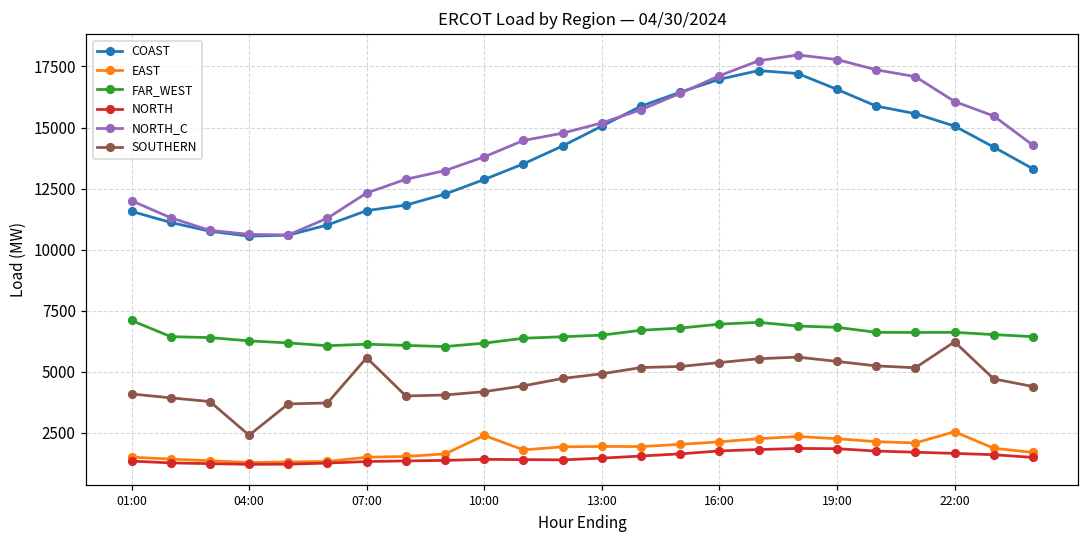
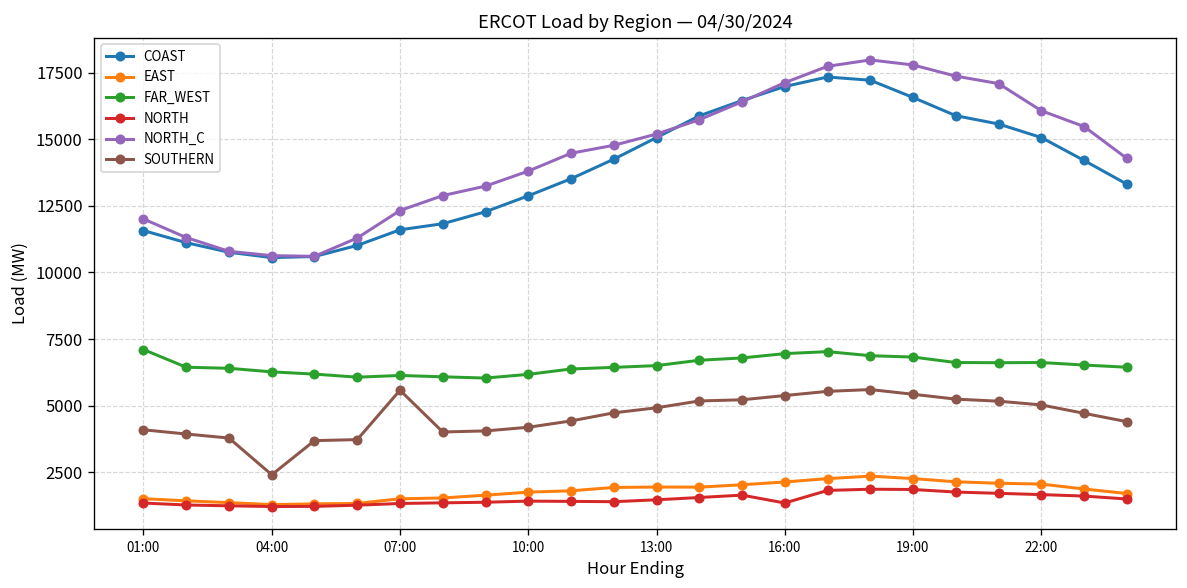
EAST, 10:00: 2400 -> 1800
NORTH, 16:00: 1800 -> 1400
EAST, 22:00: 2600 -> 2100
SOUTHERN, 22:00: 6200 -> 5000
